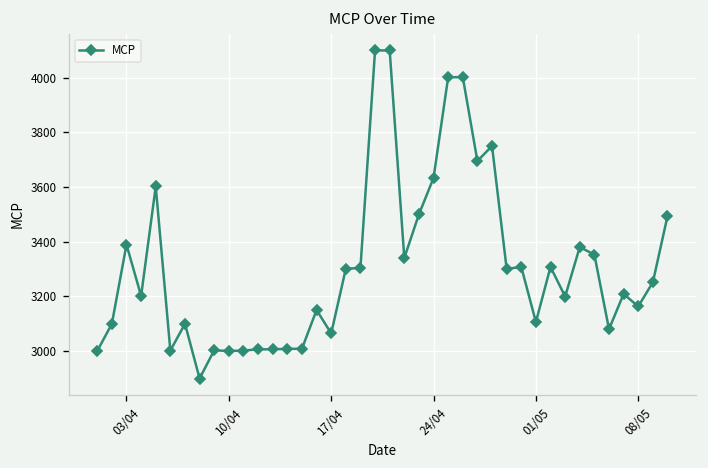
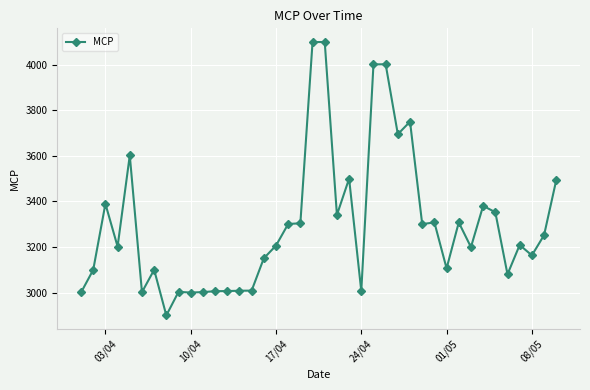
17/04: 3060 -> 3210
24/04: 3630 -> 3010
